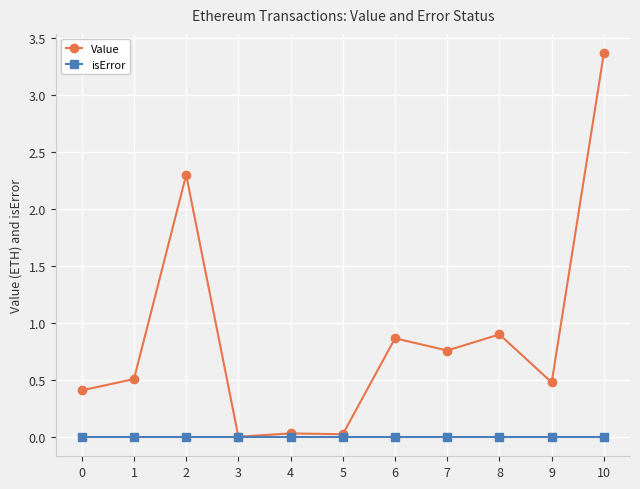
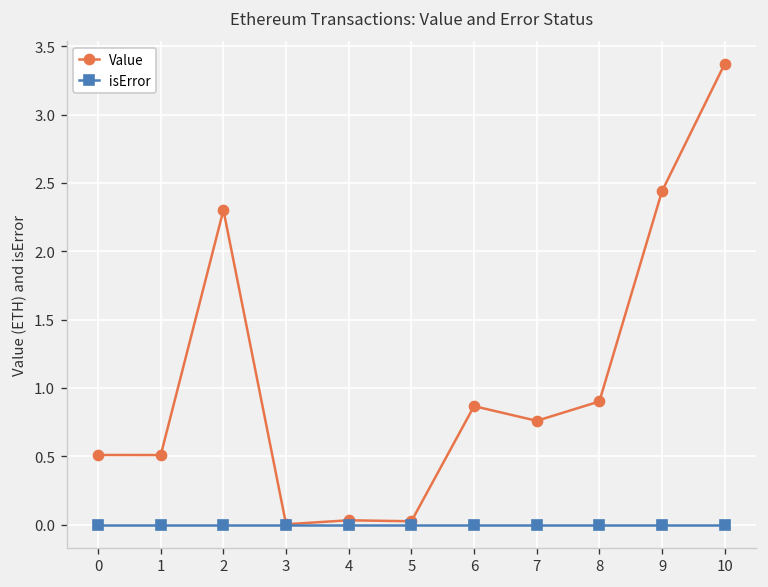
Value, 0: 0.41 -> 0.51
Value, 9: 0.48 -> 2.44
